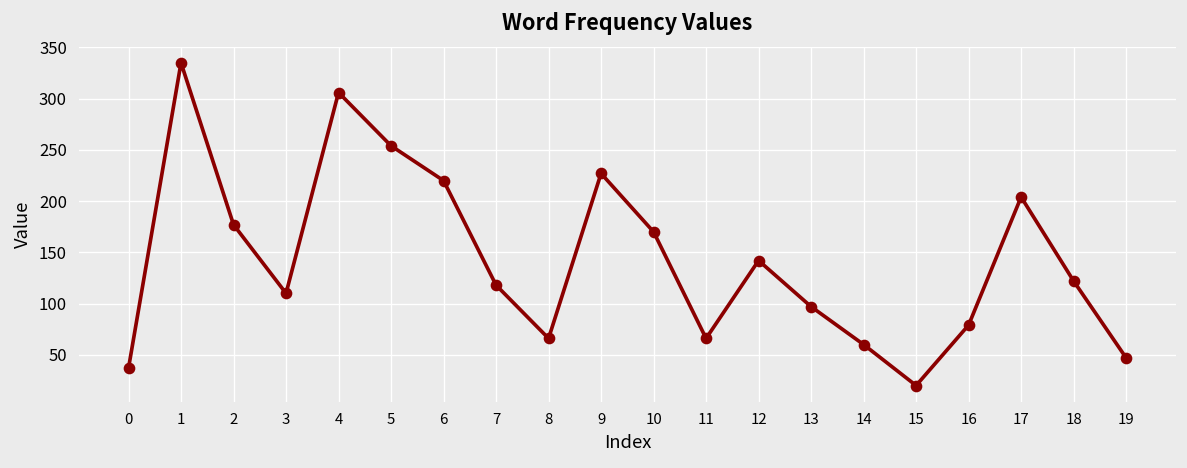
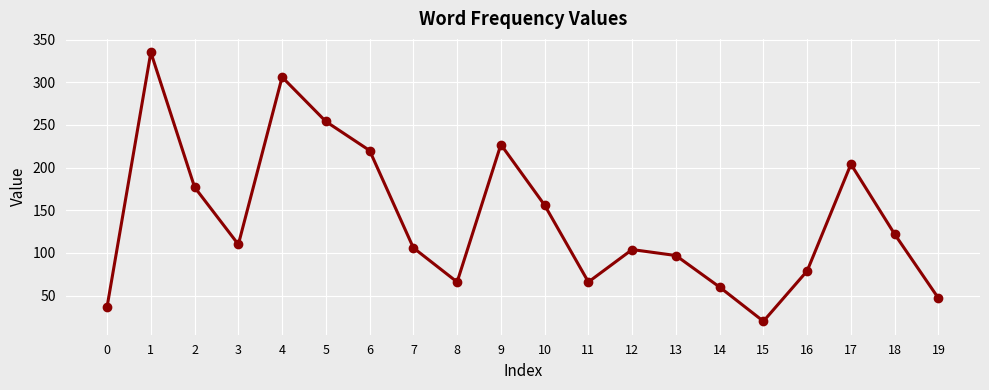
7: 120 -> 110
10: 170 -> 160
12: 140 -> 100
